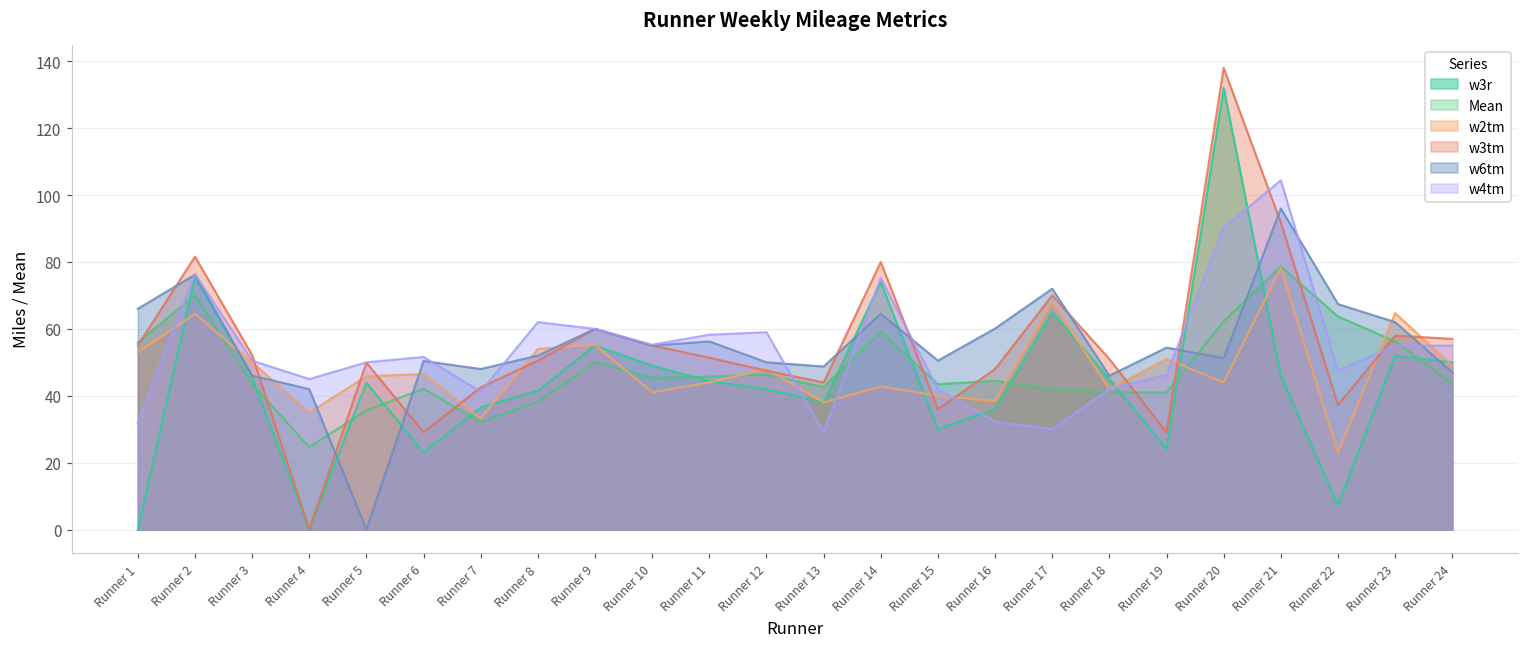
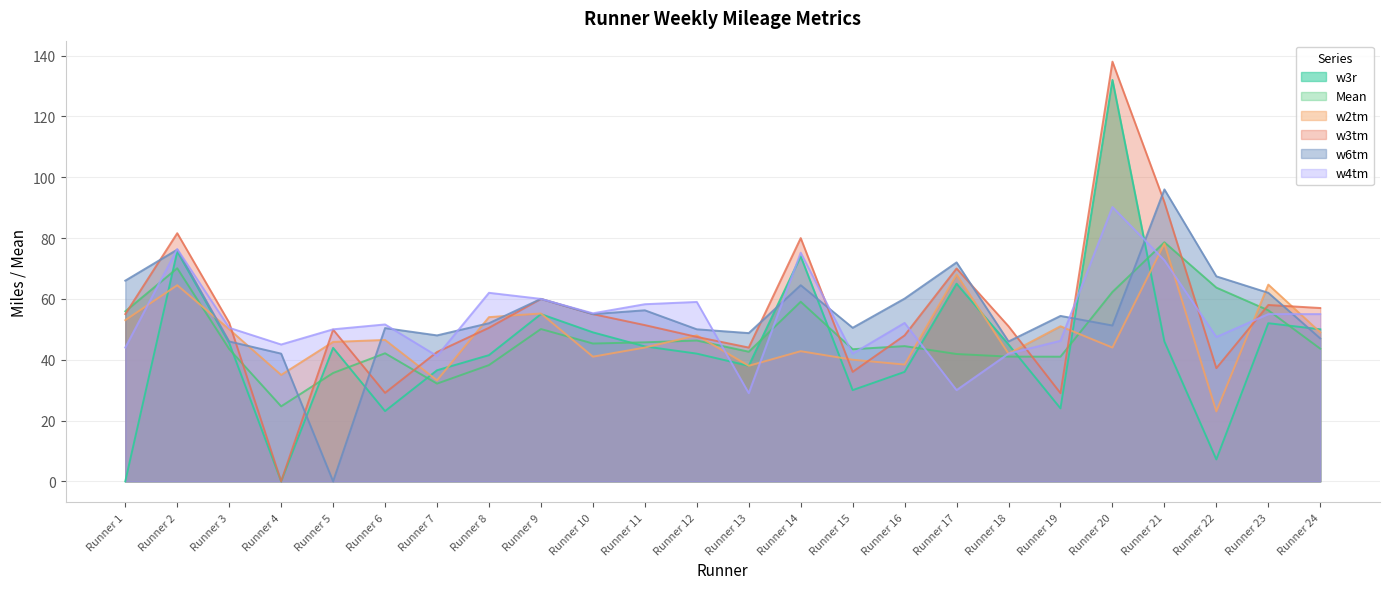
w4tm, Runner 1: 32 -> 44
w4tm, Runner 16: 32 -> 52
w4tm, Runner 21: 104 -> 73
